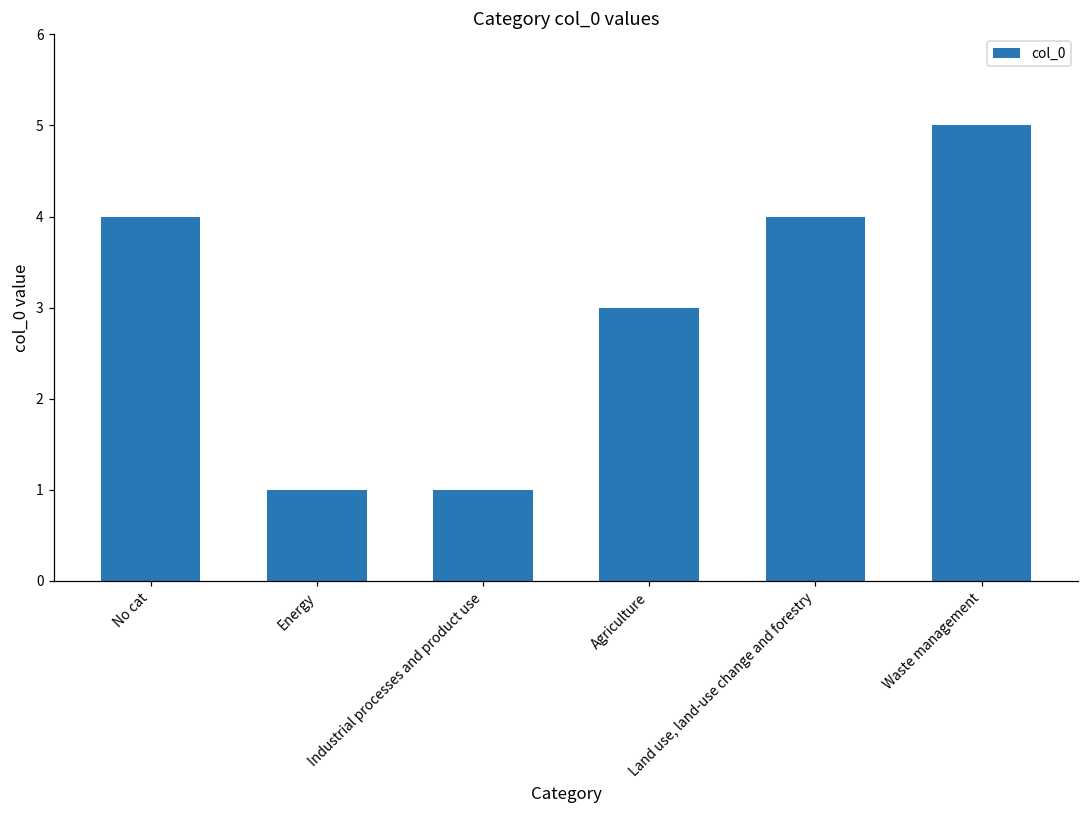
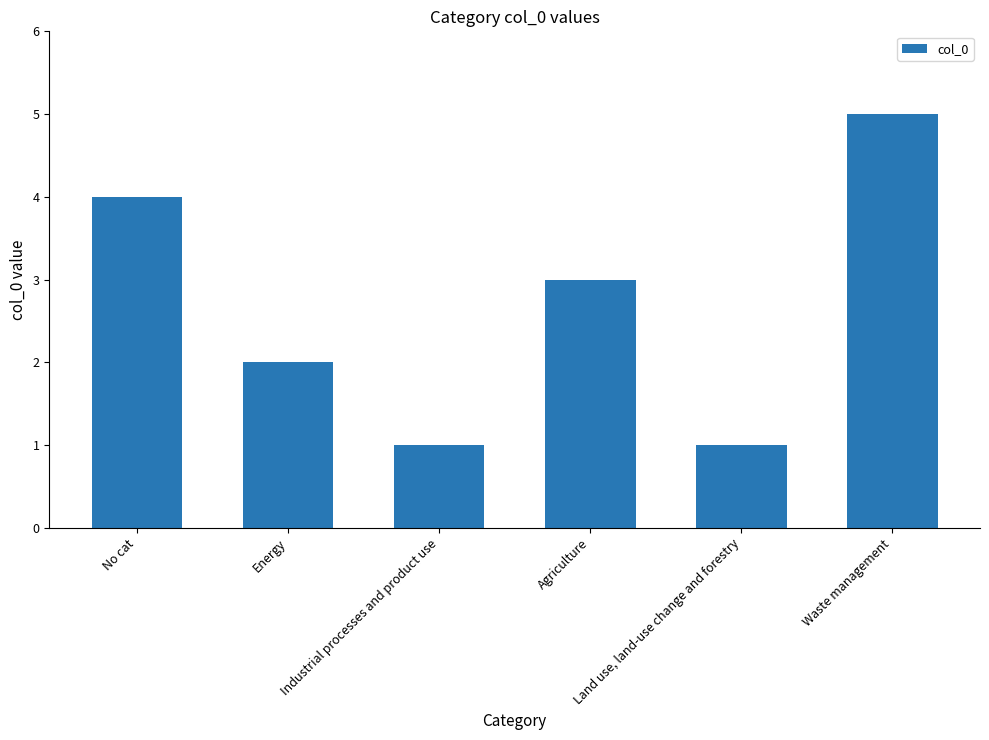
Energy: 1 -> 2
Land use, land-use change and forestry: 4 -> 1
